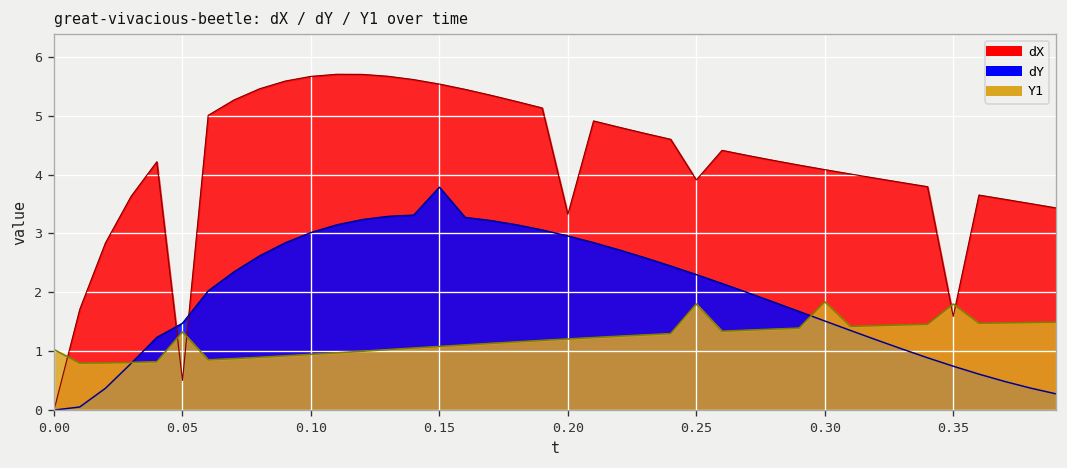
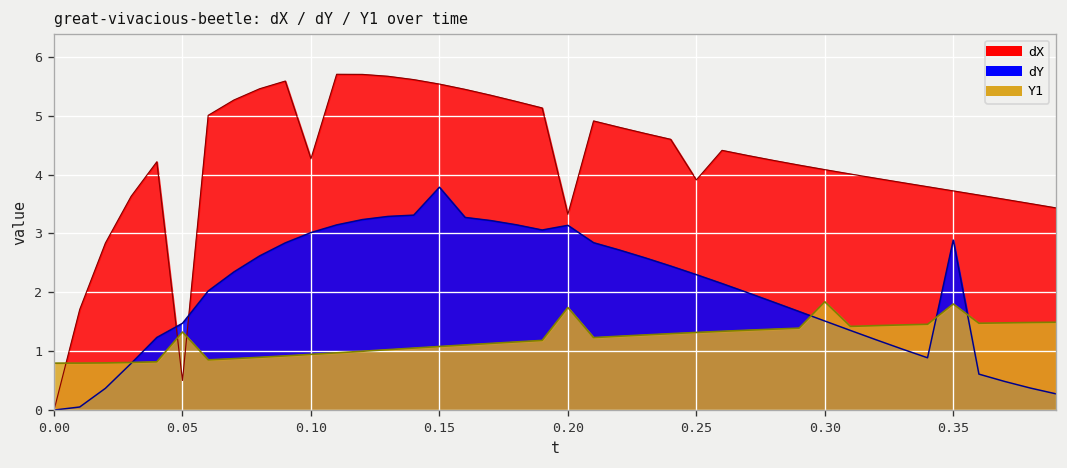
Y1, 0.00: 1.0 -> 0.8
dX, 0.10: 5.7 -> 4.3
dY, 0.20: 3.0 -> 3.1
Y1, 0.20: 1.2 -> 1.7
Y1, 0.25: 1.8 -> 1.3
dX, 0.35: 1.6 -> 3.7
dY, 0.35: 0.7 -> 2.9
